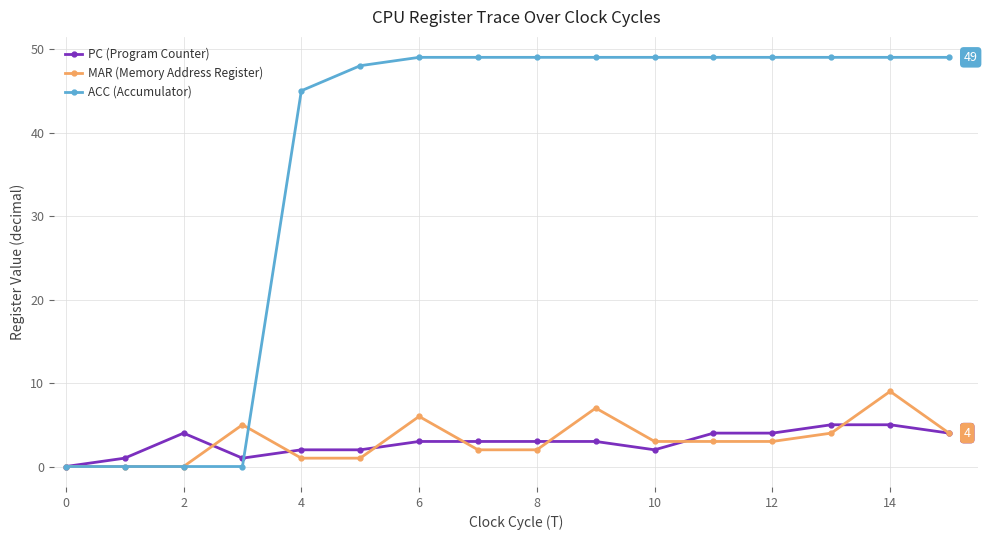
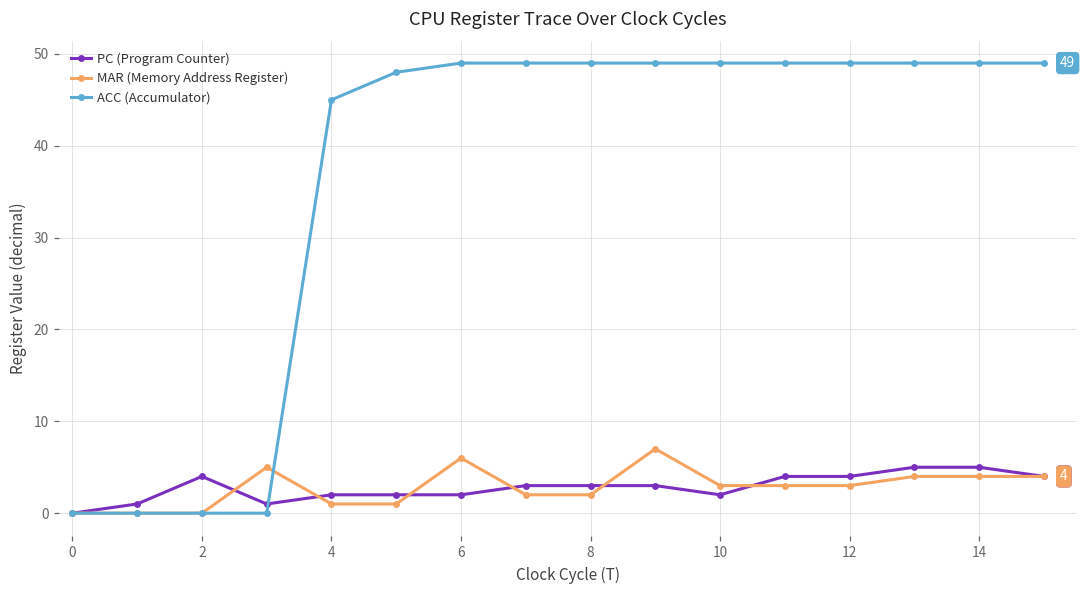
PC (Program Counter), 6: 3 -> 2
MAR (Memory Address Register), 14: 9 -> 4
